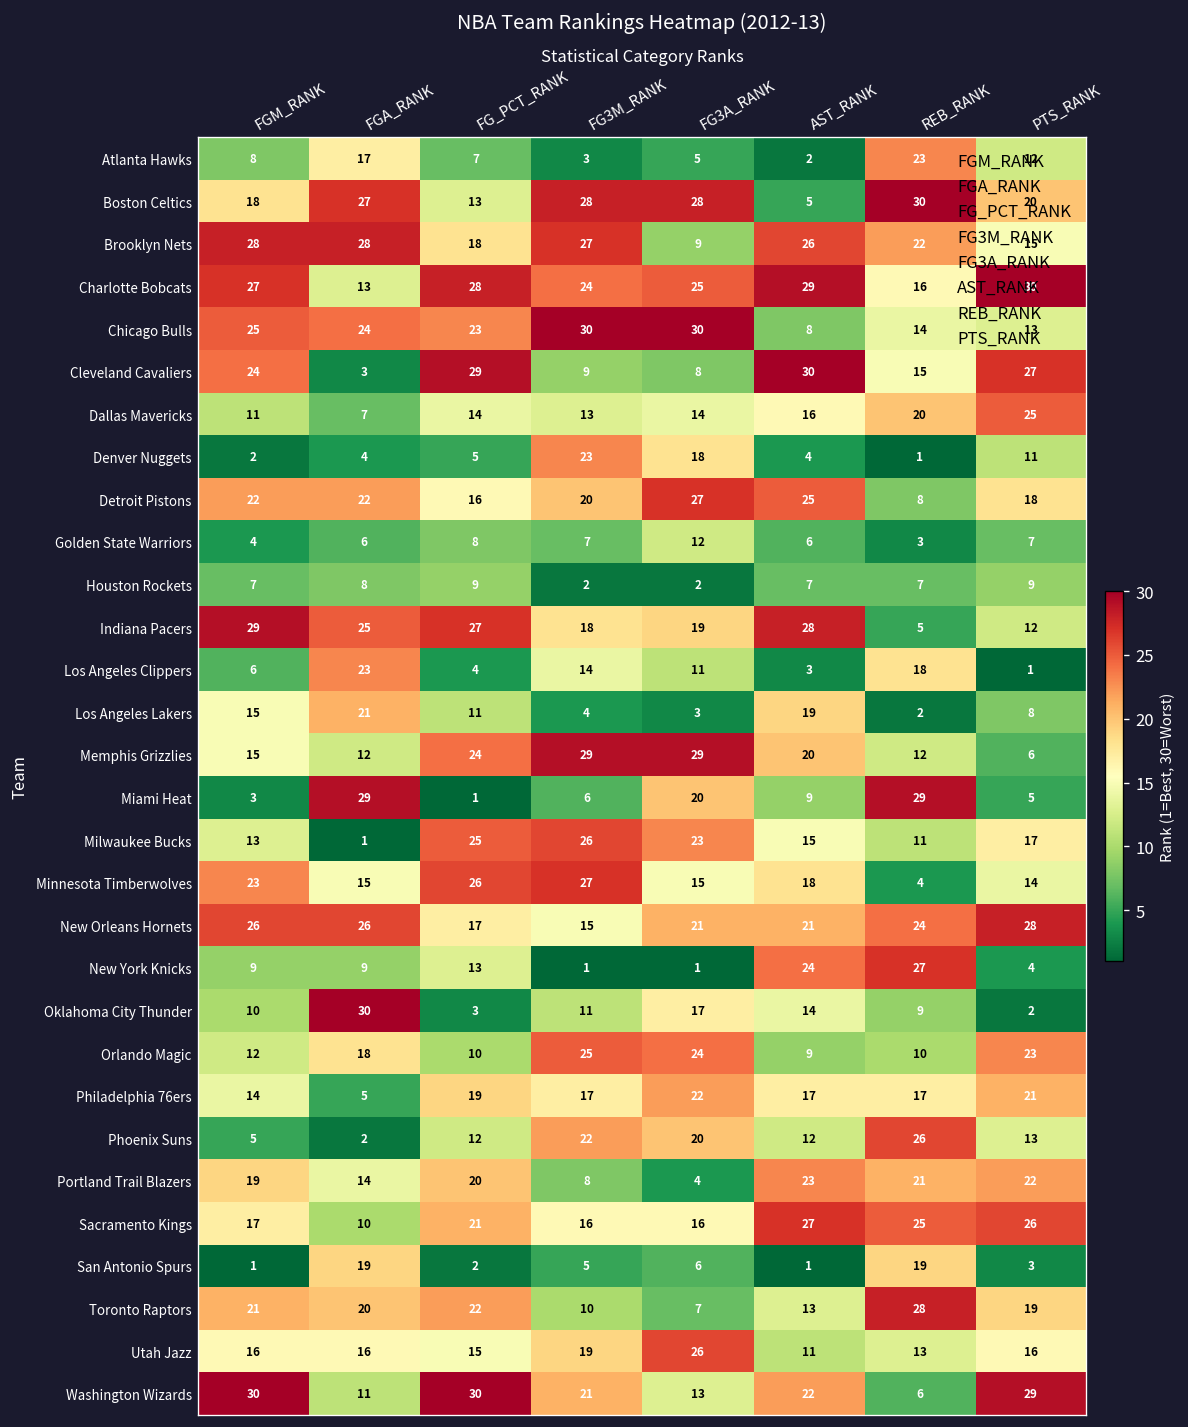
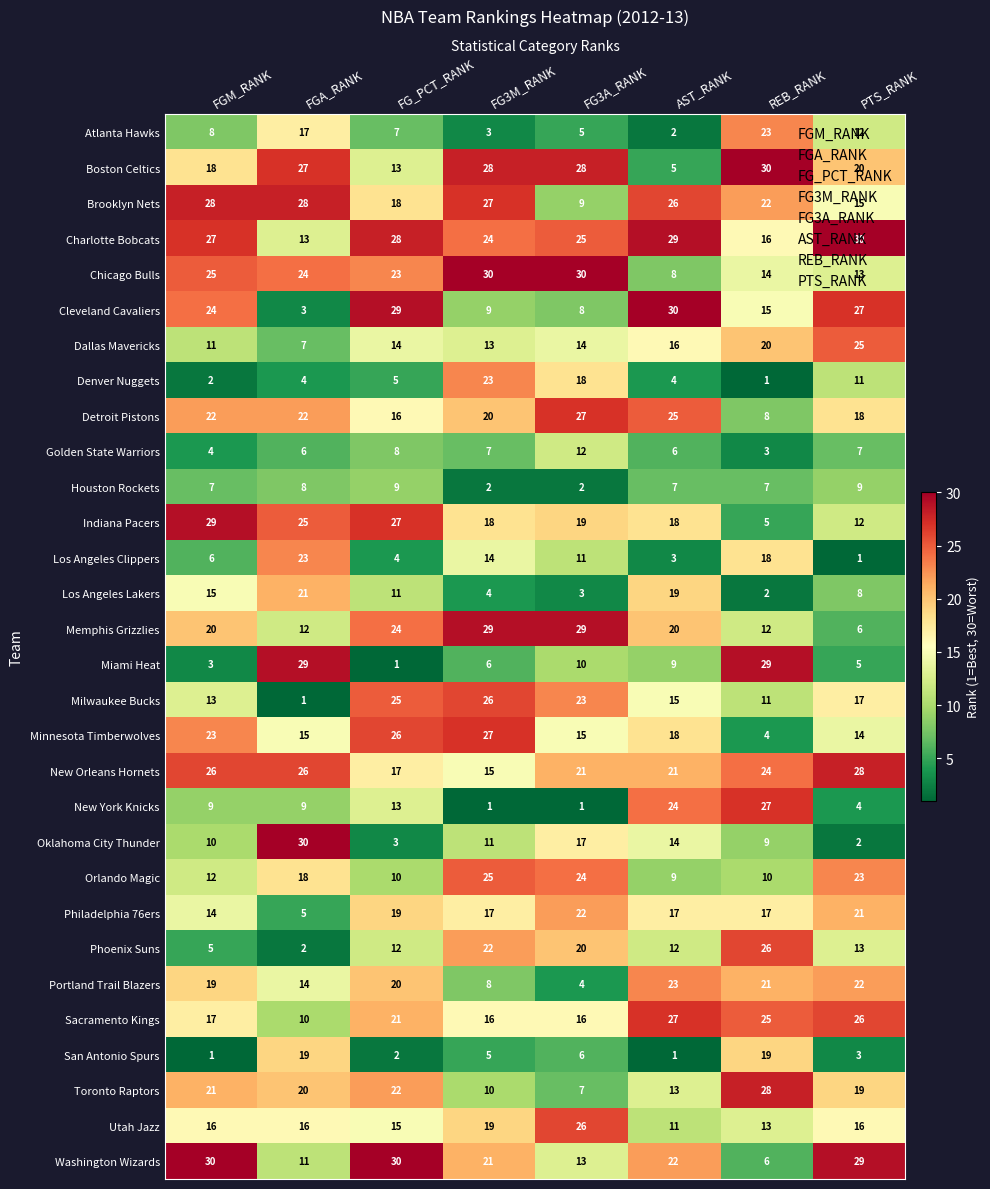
Indiana Pacers, AST_RANK: 28 -> 18
Memphis Grizzlies, FGM_RANK: 15 -> 20
Miami Heat, FG3A_RANK: 20 -> 10
